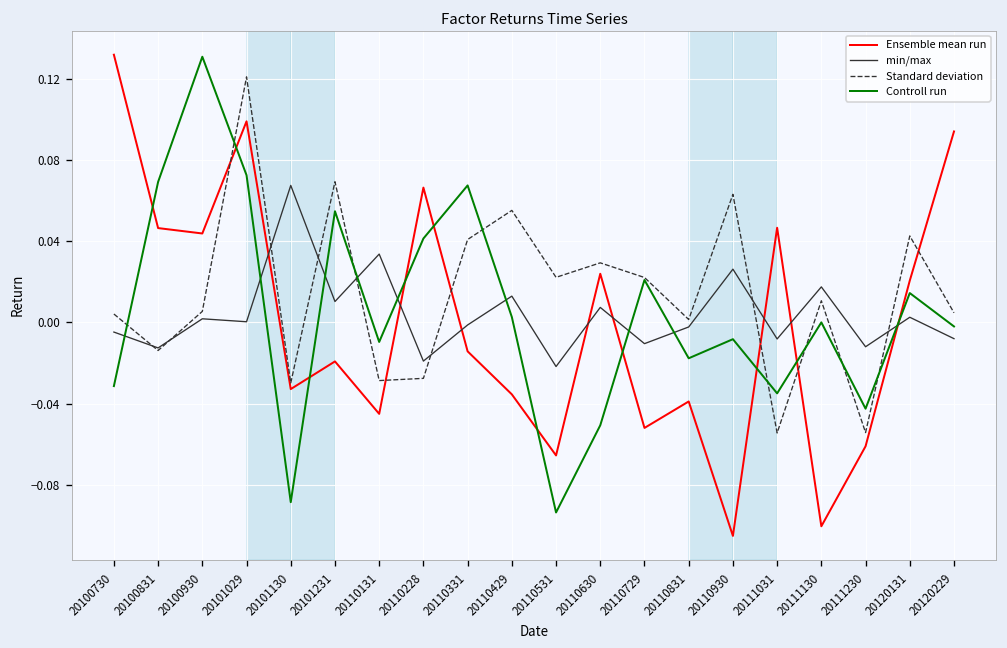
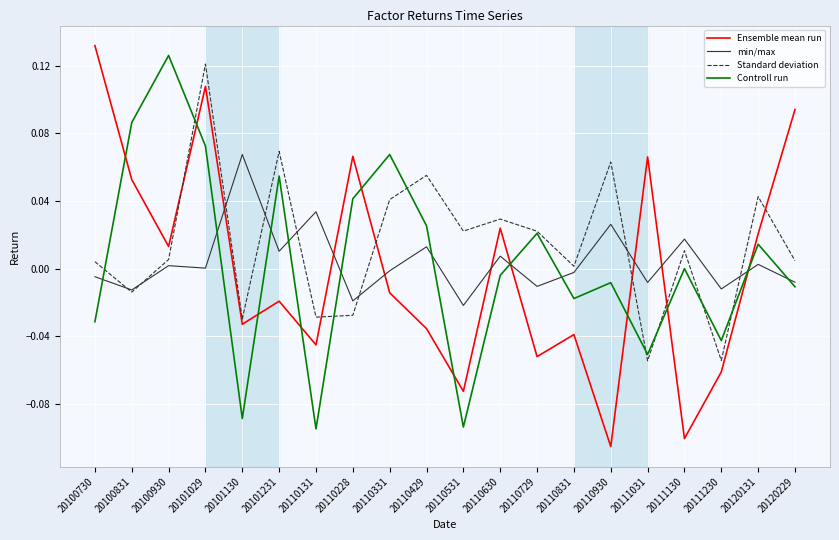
Ensemble mean run, 20100831: 0.046 -> 0.053
Controll run, 20100831: 0.069 -> 0.086
Ensemble mean run, 20100930: 0.044 -> 0.013
Controll run, 20100930: 0.131 -> 0.126
Ensemble mean run, 20101029: 0.099 -> 0.108
Controll run, 20110131: -0.010 -> -0.095
Controll run, 20110429: 0.003 -> 0.025
Ensemble mean run, 20110531: -0.065 -> -0.072
Controll run, 20110630: -0.051 -> -0.004
Ensemble mean run, 20111031: 0.047 -> 0.066
Controll run, 20111031: -0.035 -> -0.051
Controll run, 20120229: -0.002 -> -0.011
